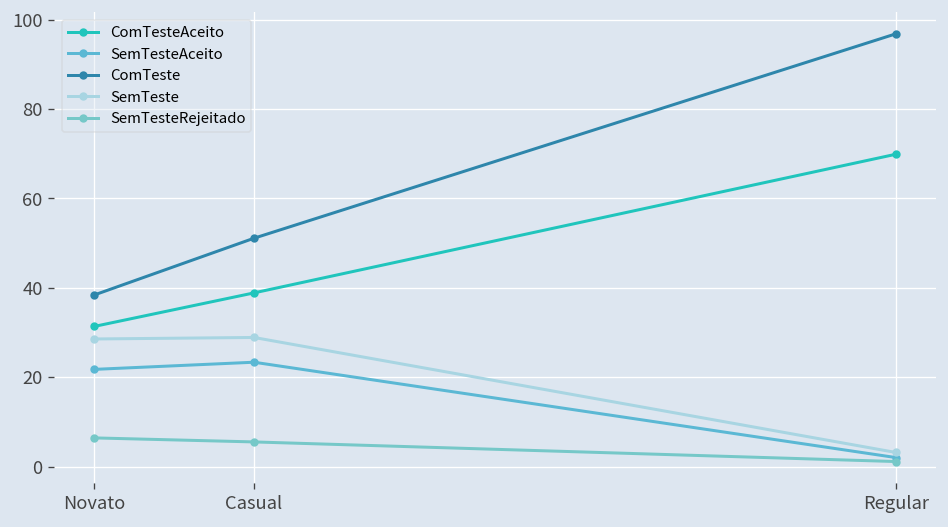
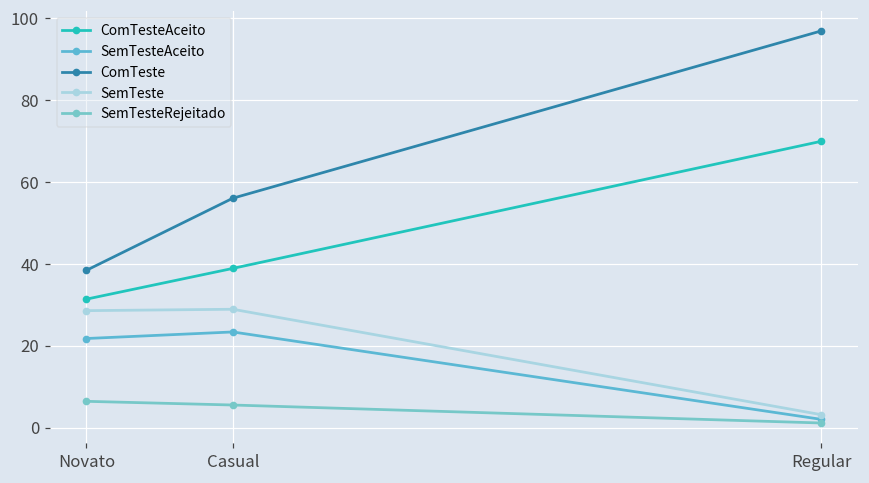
ComTeste, Casual: 51 -> 56
